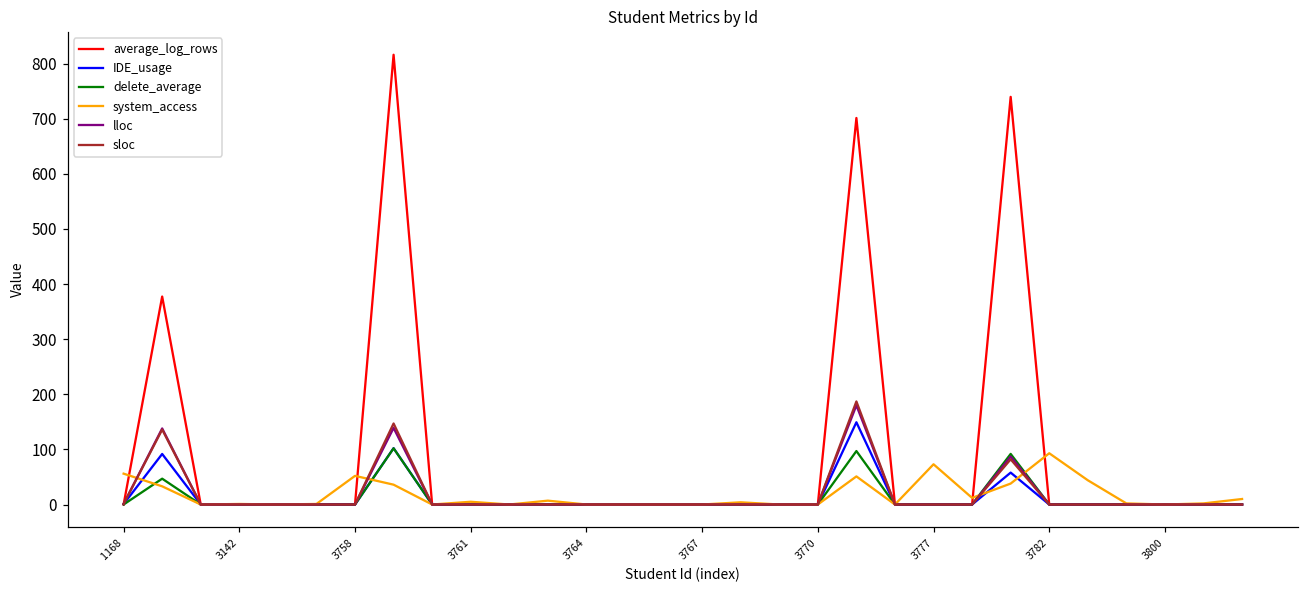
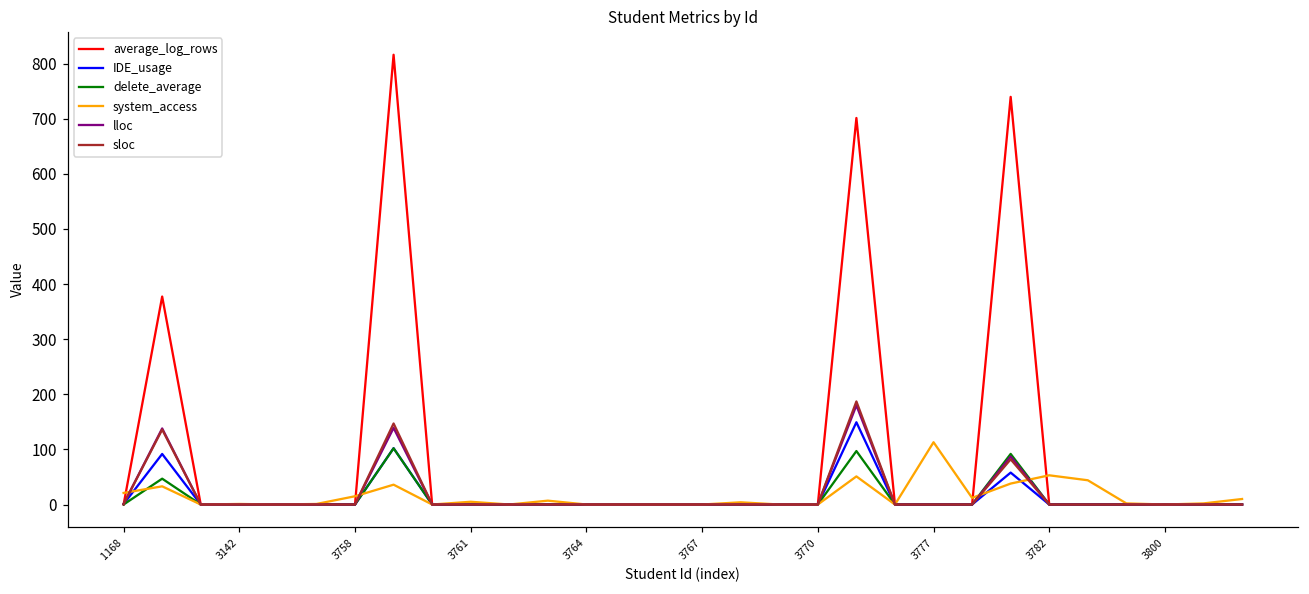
system_access, 1168: 60 -> 20
system_access, 3758: 50 -> 20
system_access, 3777: 70 -> 110
system_access, 3782: 90 -> 50
